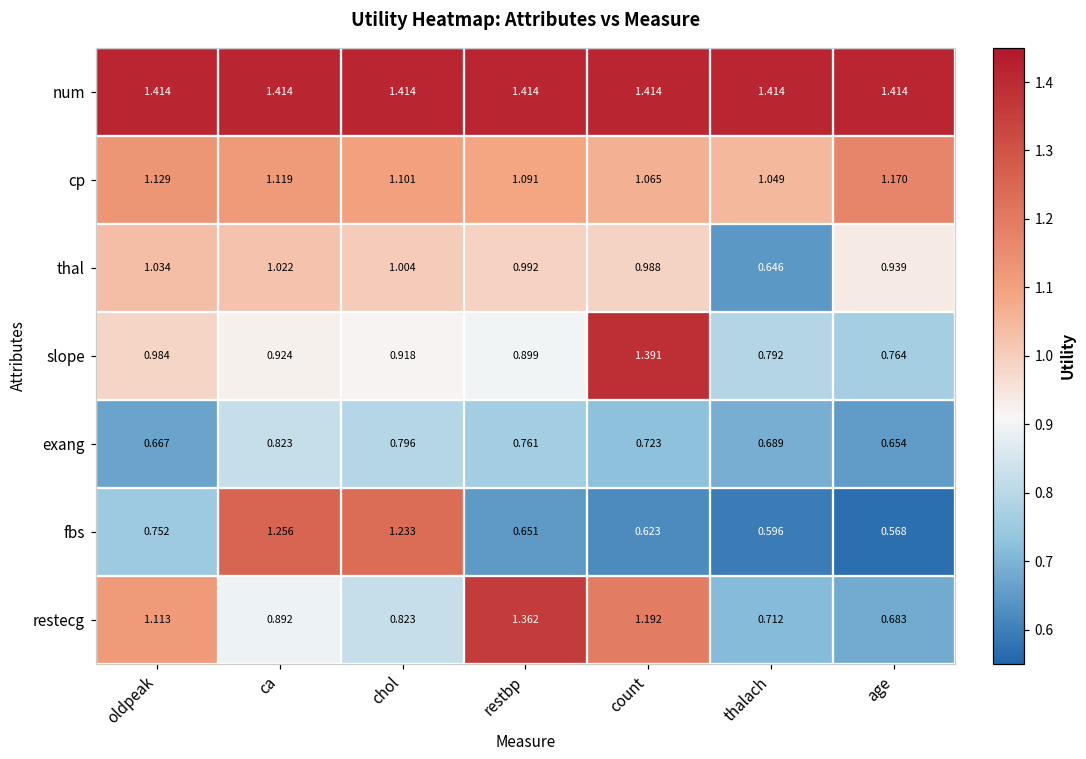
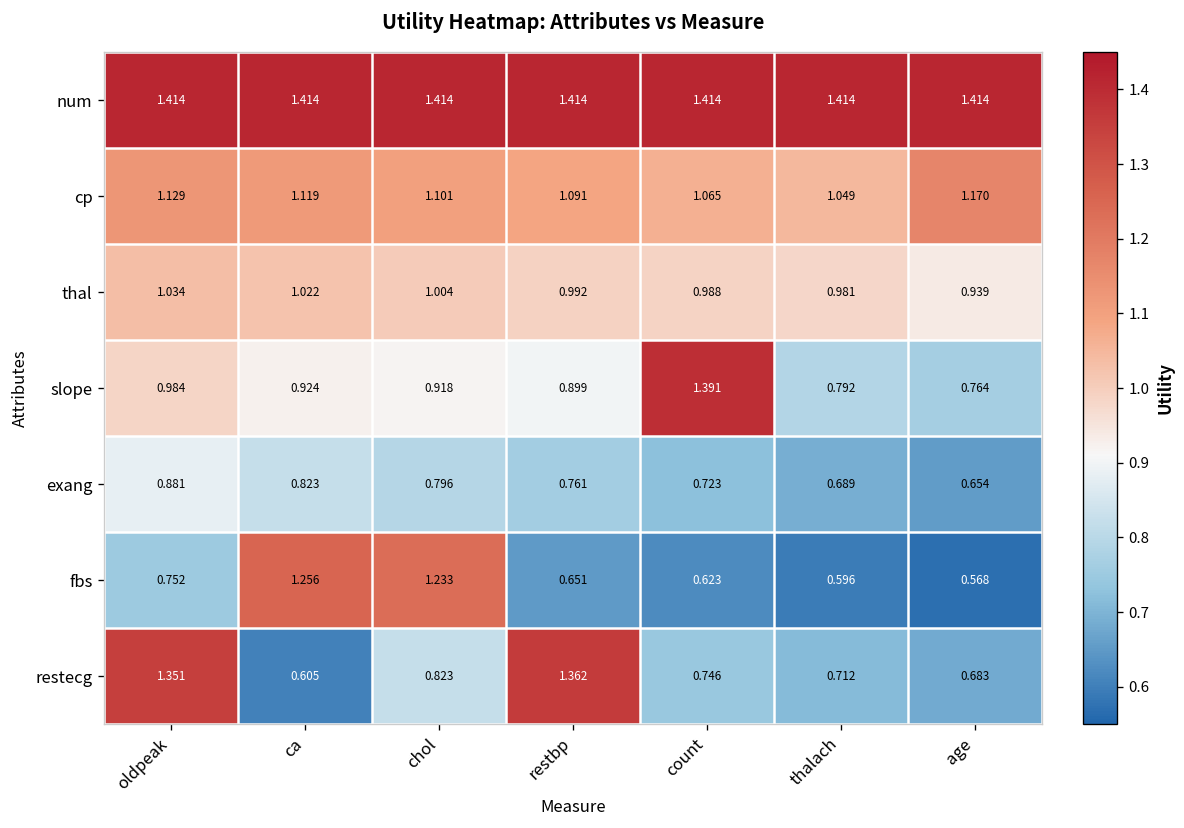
thal, thalach: 0.646 -> 0.981
exang, oldpeak: 0.667 -> 0.881
restecg, oldpeak: 1.113 -> 1.351
restecg, ca: 0.892 -> 0.605
restecg, count: 1.192 -> 0.746
